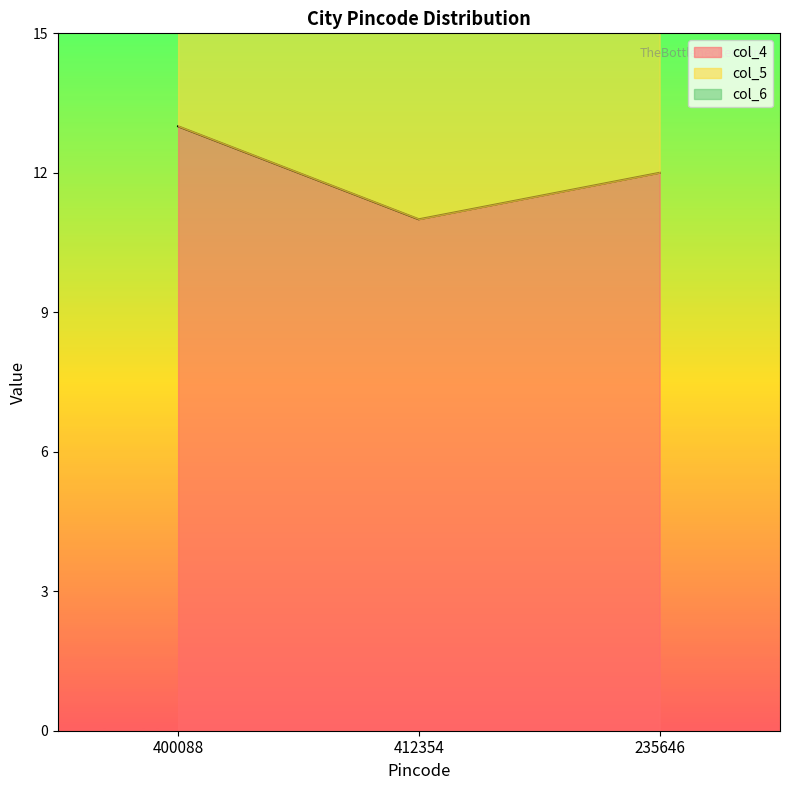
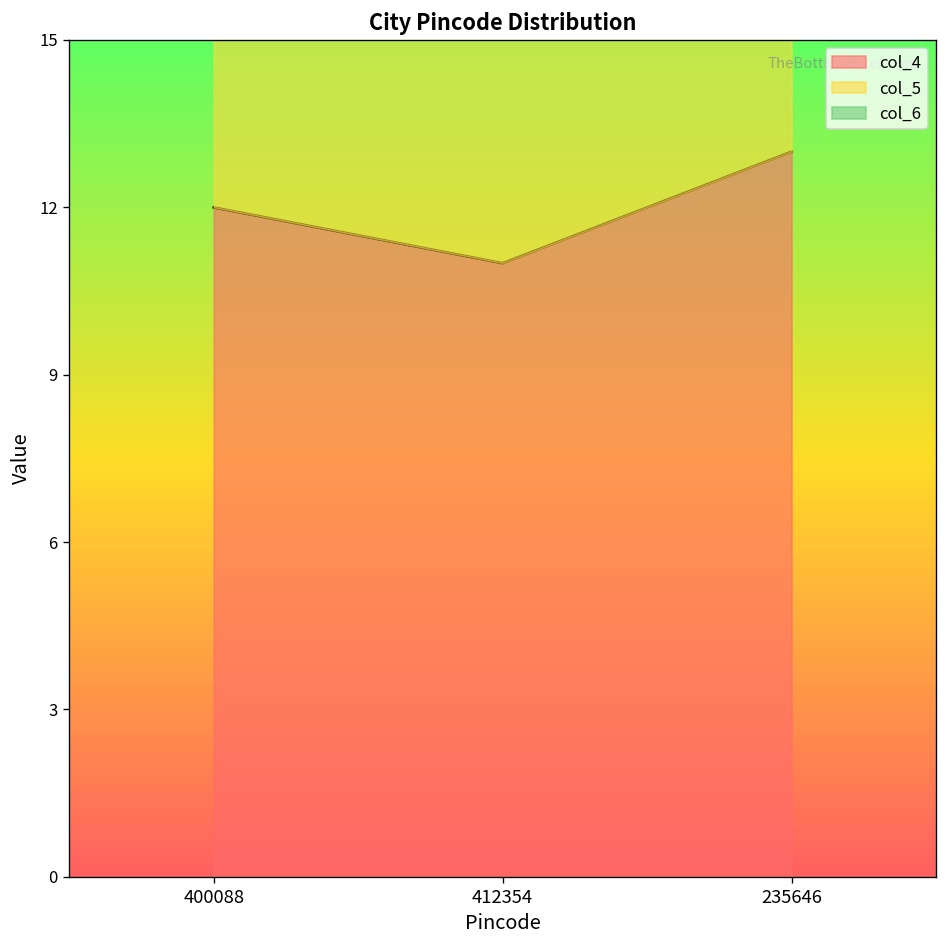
col_4, 400088: 13 -> 12
col_4, 235646: 12 -> 13
